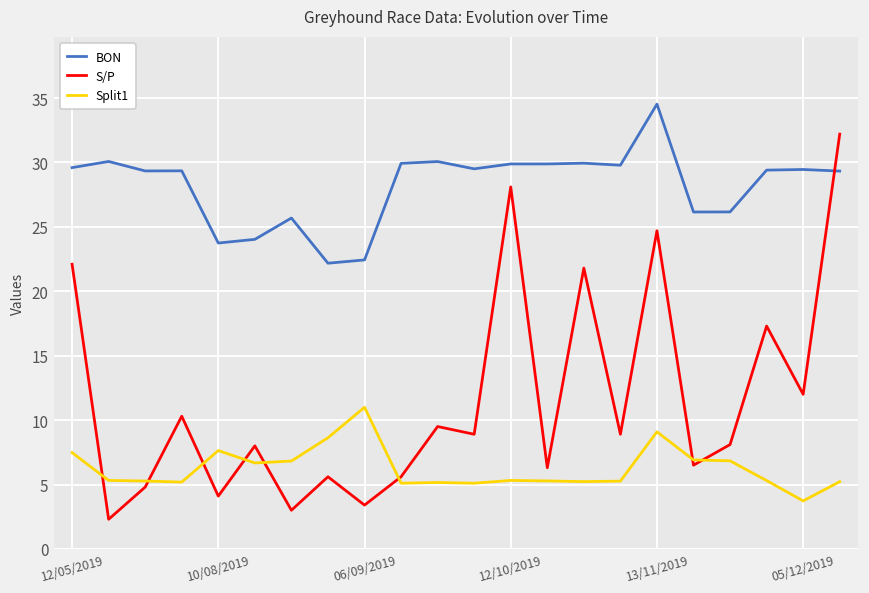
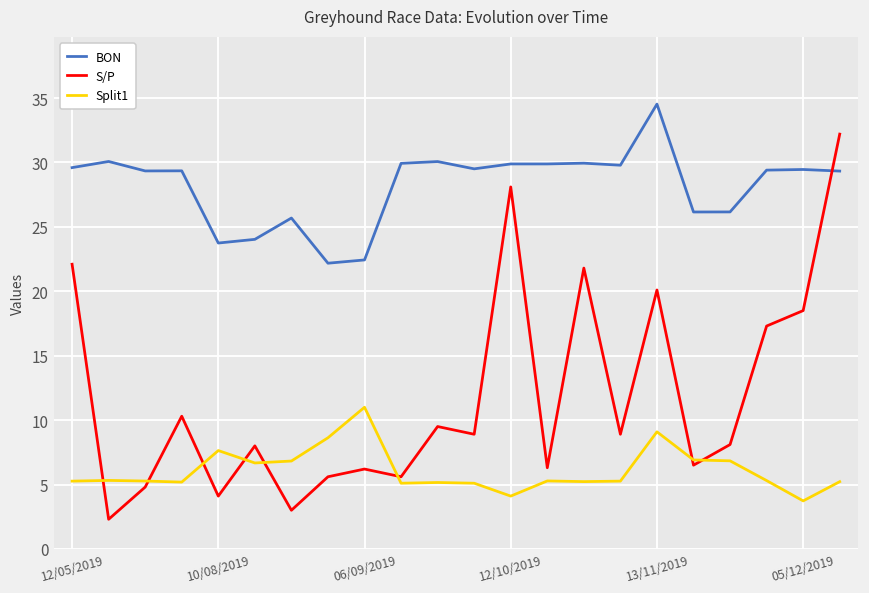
Split1, 12/05/2019: 7.5 -> 5.3
S/P, 06/09/2019: 3.4 -> 6.2
Split1, 12/10/2019: 5.3 -> 4.1
S/P, 13/11/2019: 24.7 -> 20.1
S/P, 05/12/2019: 12.0 -> 18.5
